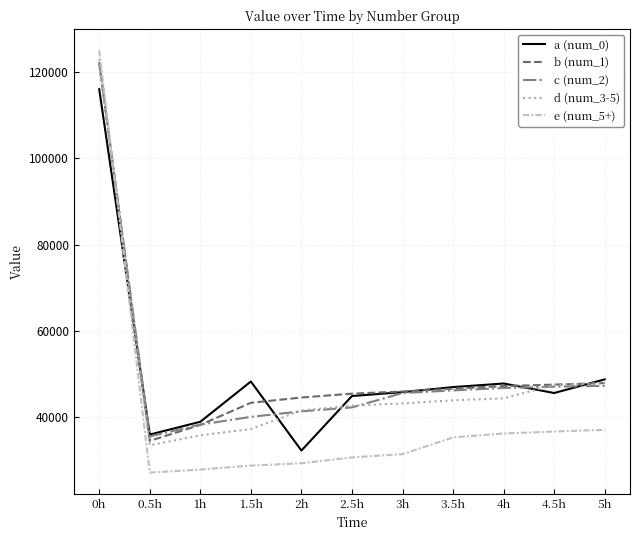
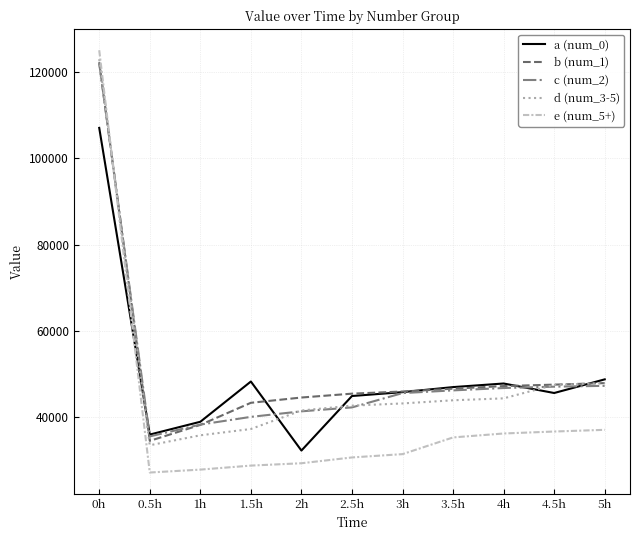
a (num_0), 0h: 116000 -> 107000
